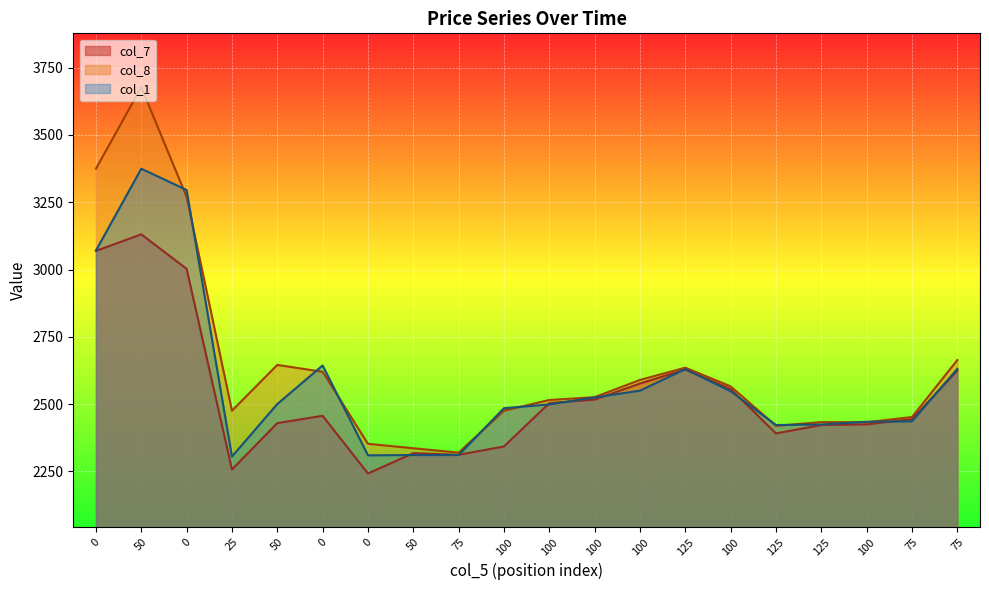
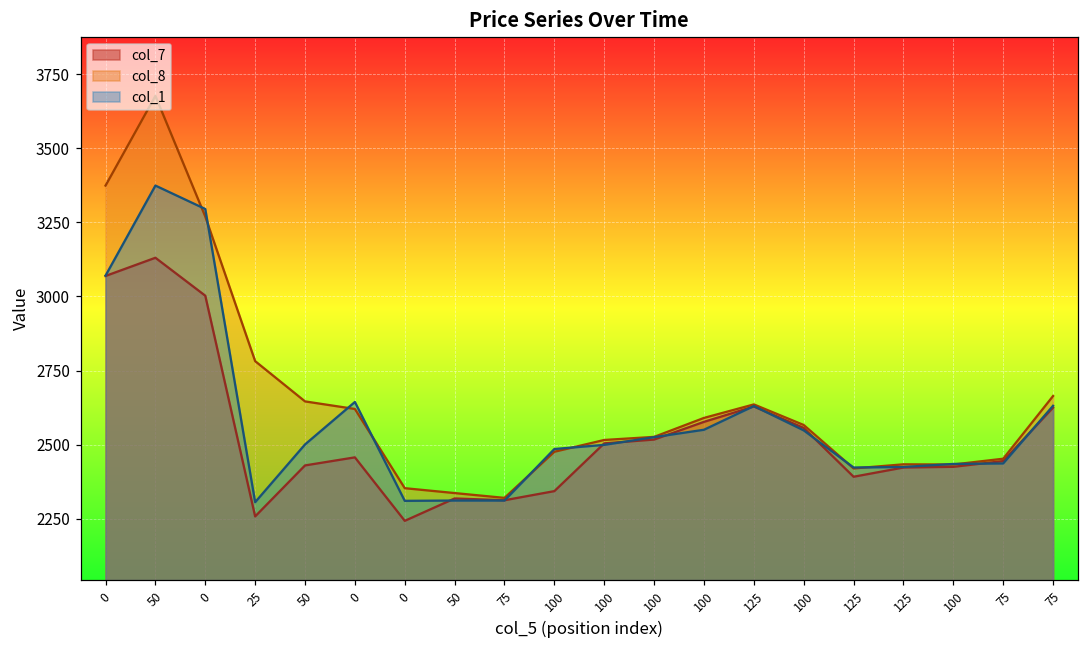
col_8, 25: 2480 -> 2780
